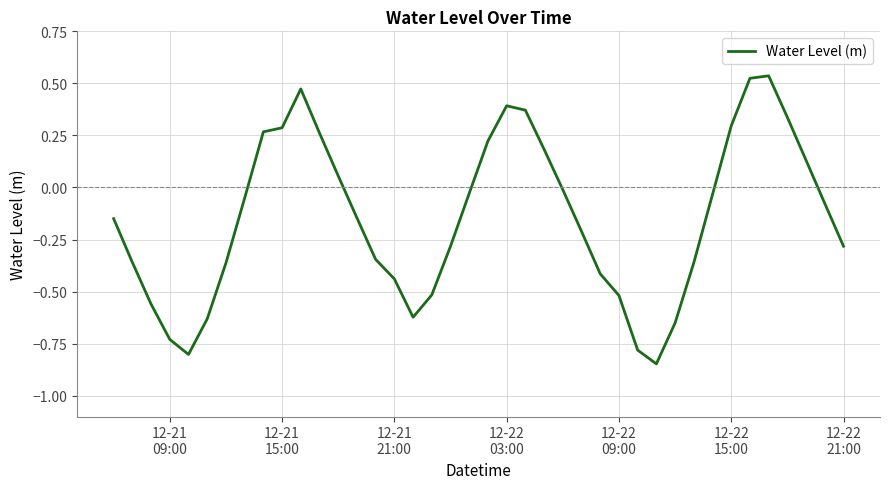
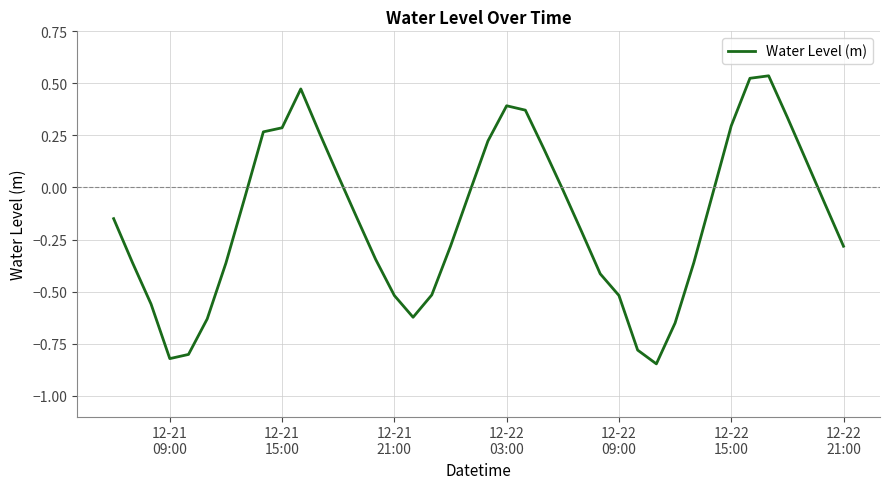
12-21 09:00: -0.73 -> -0.82
12-21 21:00: -0.44 -> -0.52
